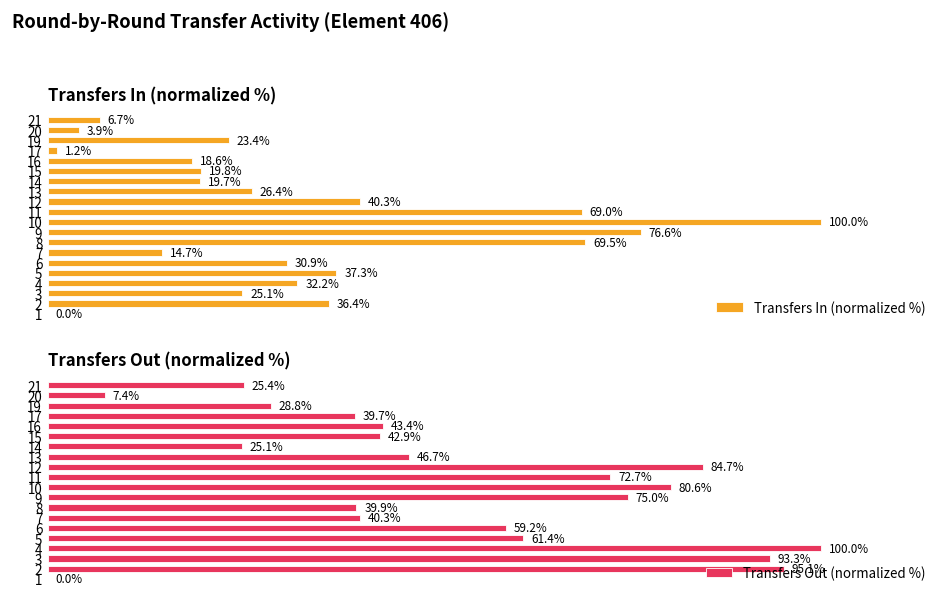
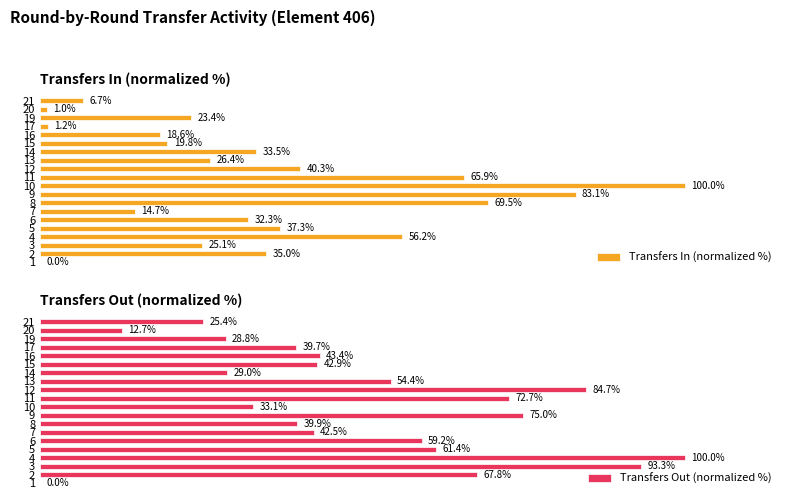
Transfers In (normalized %), 20: 3.9% -> 1.0%
Transfers In (normalized %), 14: 19.7% -> 33.5%
Transfers In (normalized %), 11: 69.0% -> 65.9%
Transfers In (normalized %), 9: 76.6% -> 83.1%
Transfers In (normalized %), 6: 30.9% -> 32.3%
Transfers In (normalized %), 4: 32.2% -> 56.2%
Transfers In (normalized %), 2: 36.4% -> 35.0%
Transfers Out (normalized %), 20: 7.4% -> 12.7%
Transfers Out (normalized %), 14: 25.1% -> 29.0%
Transfers Out (normalized %), 13: 46.7% -> 54.4%
Transfers Out (normalized %), 10: 80.6% -> 33.1%
Transfers Out (normalized %), 7: 40.3% -> 42.5%
Transfers Out (normalized %), 2: 95.1% -> 67.8%
